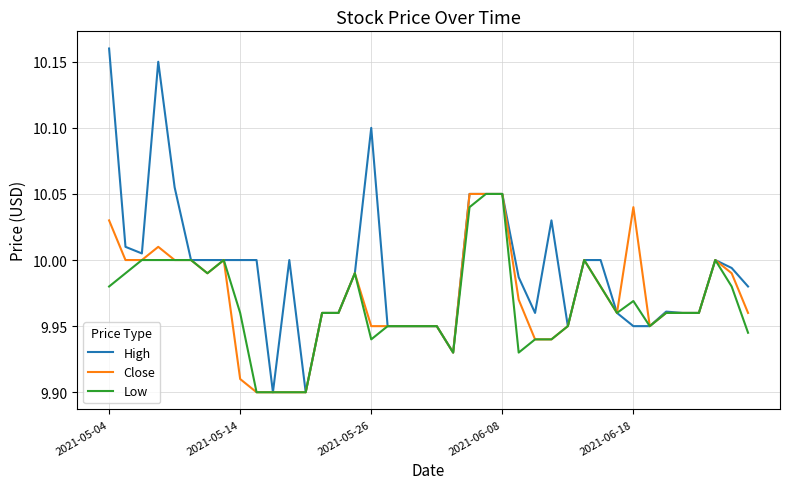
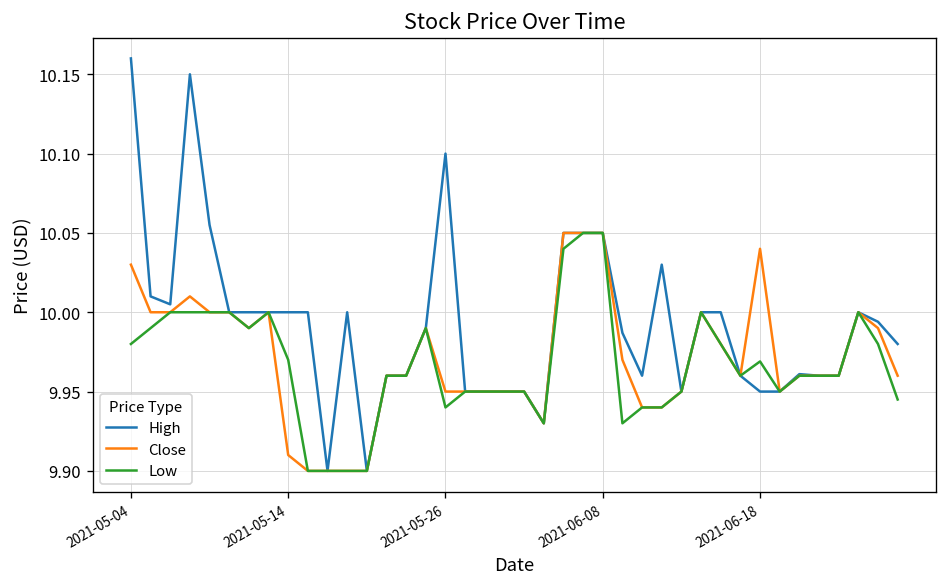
Low, 2021-05-14: 9.96 -> 9.97
